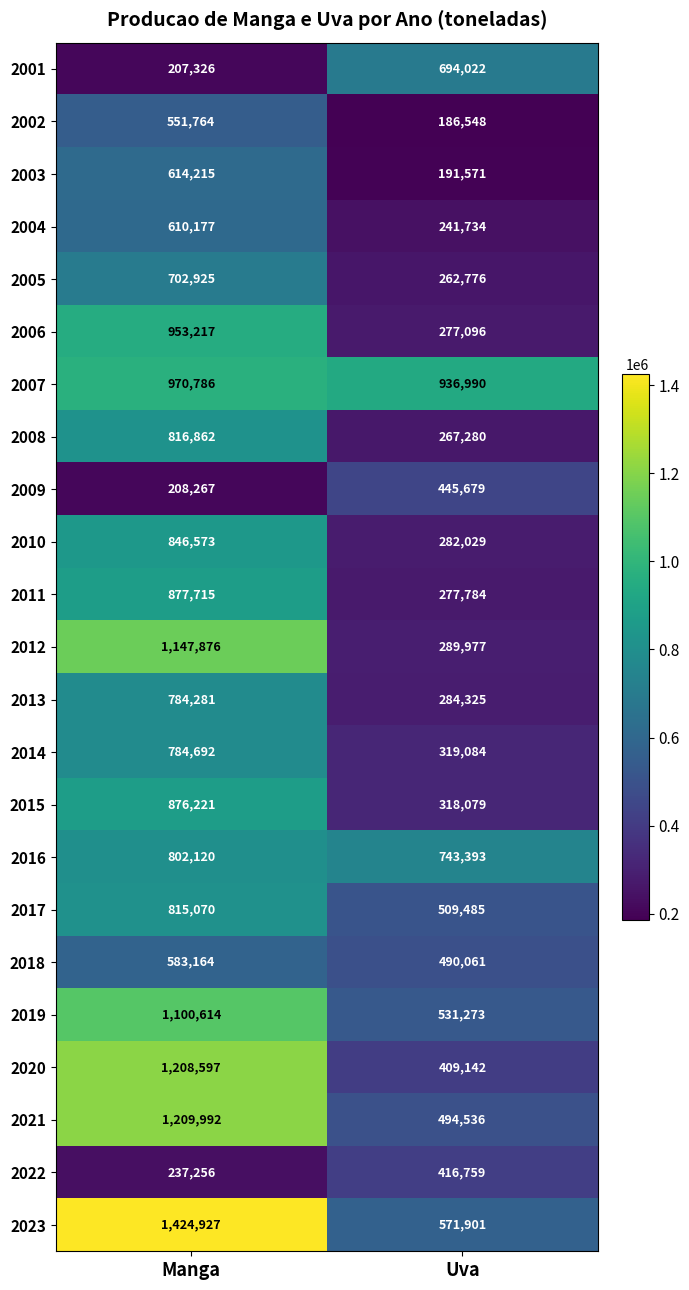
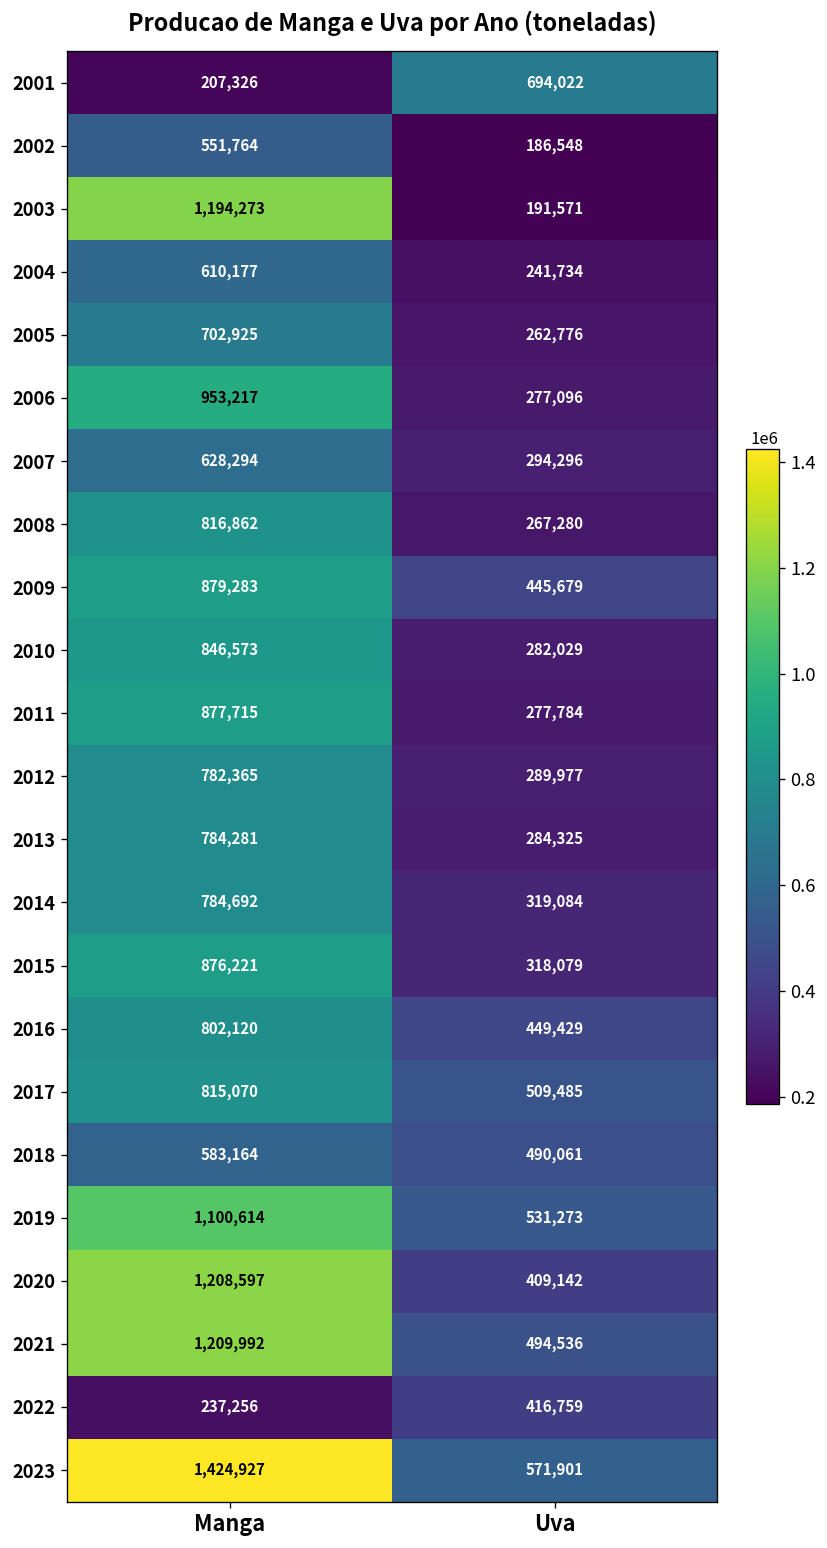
2003, Manga: 614,215 -> 1,194,273
2007, Manga: 970,786 -> 628,294
2007, Uva: 936,990 -> 294,296
2009, Manga: 208,267 -> 879,283
2012, Manga: 1,147,876 -> 782,365
2016, Uva: 743,393 -> 449,429
